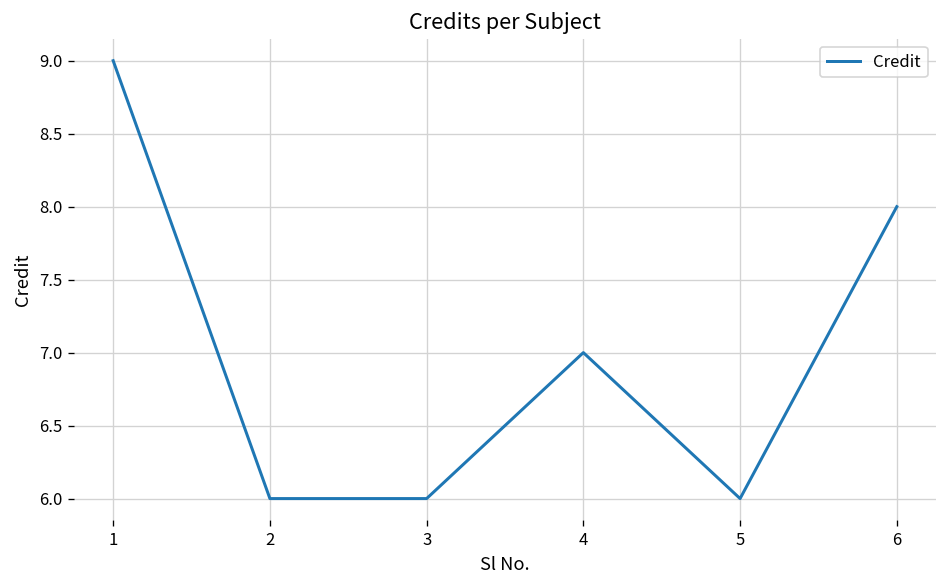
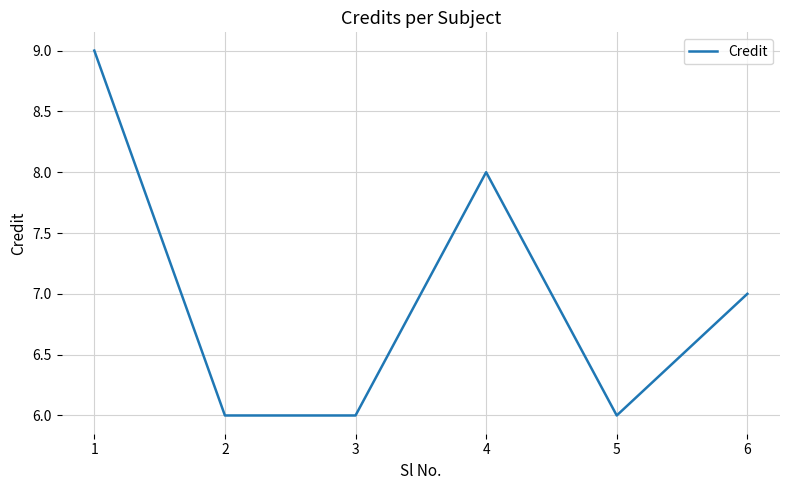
4: 7 -> 8
6: 8 -> 7
